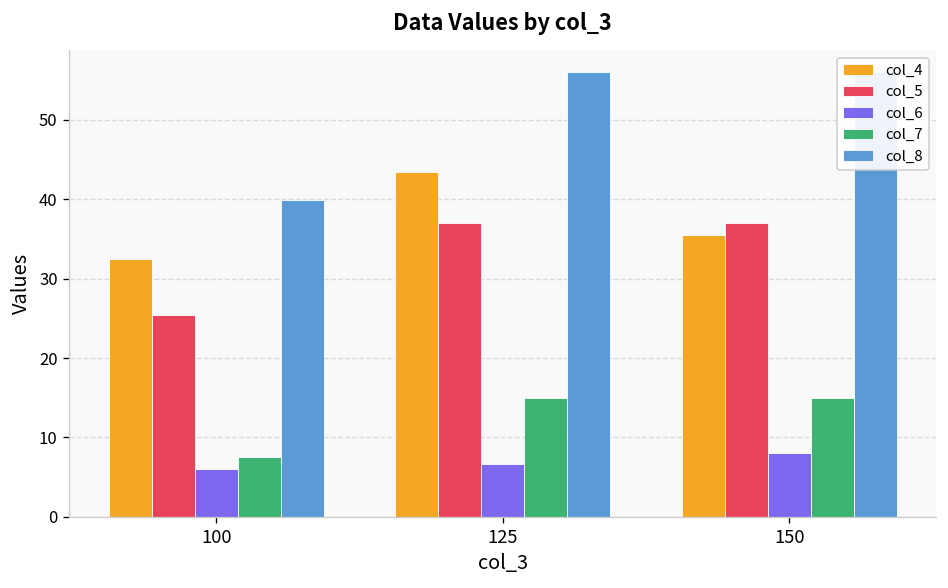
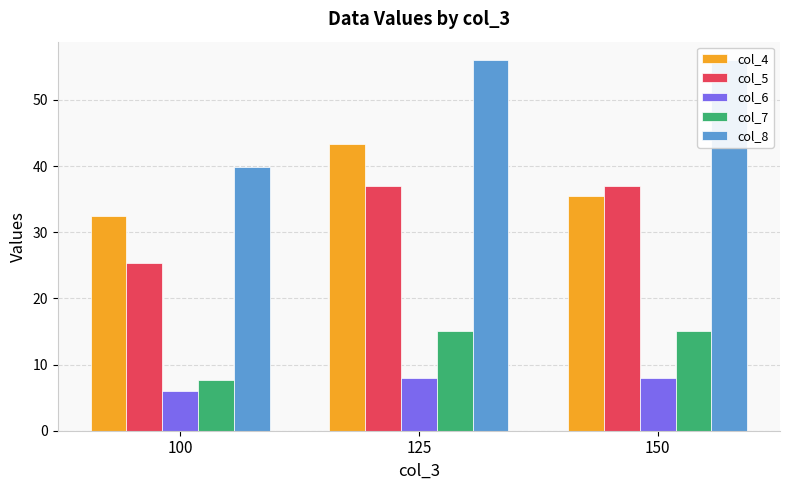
col_6, 125: 7 -> 8
